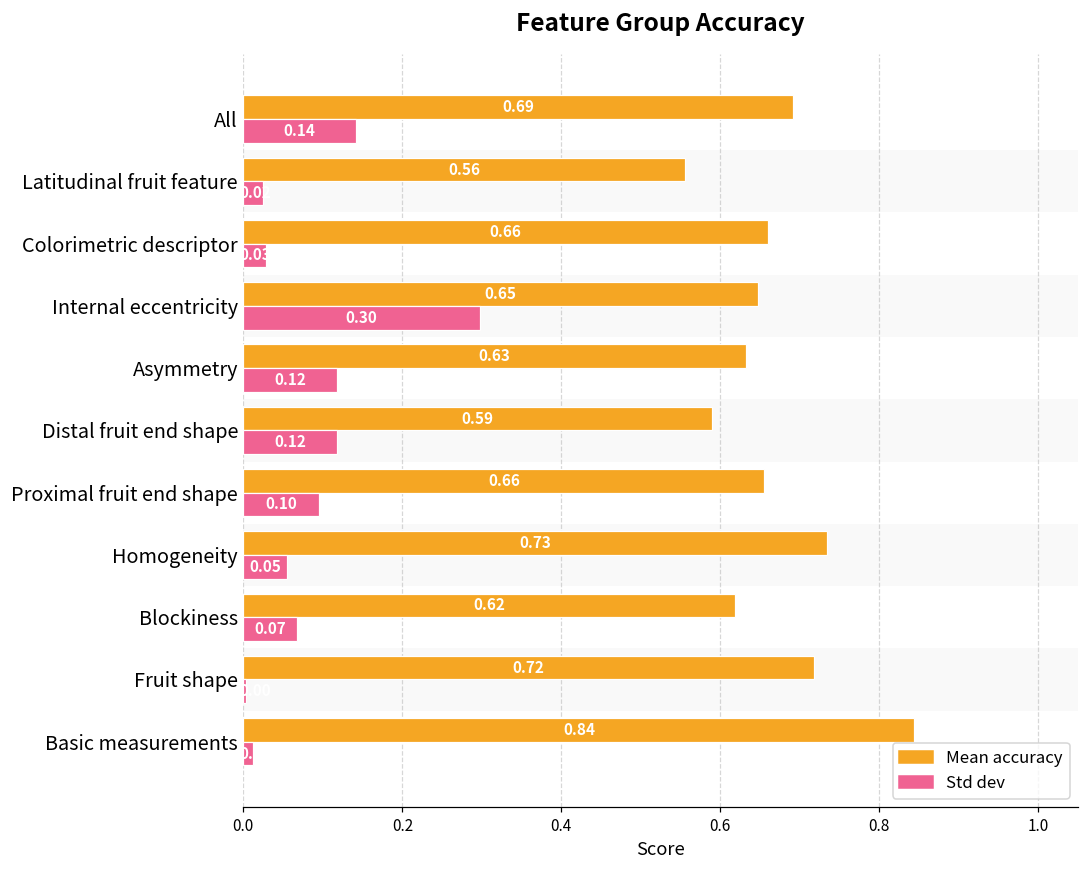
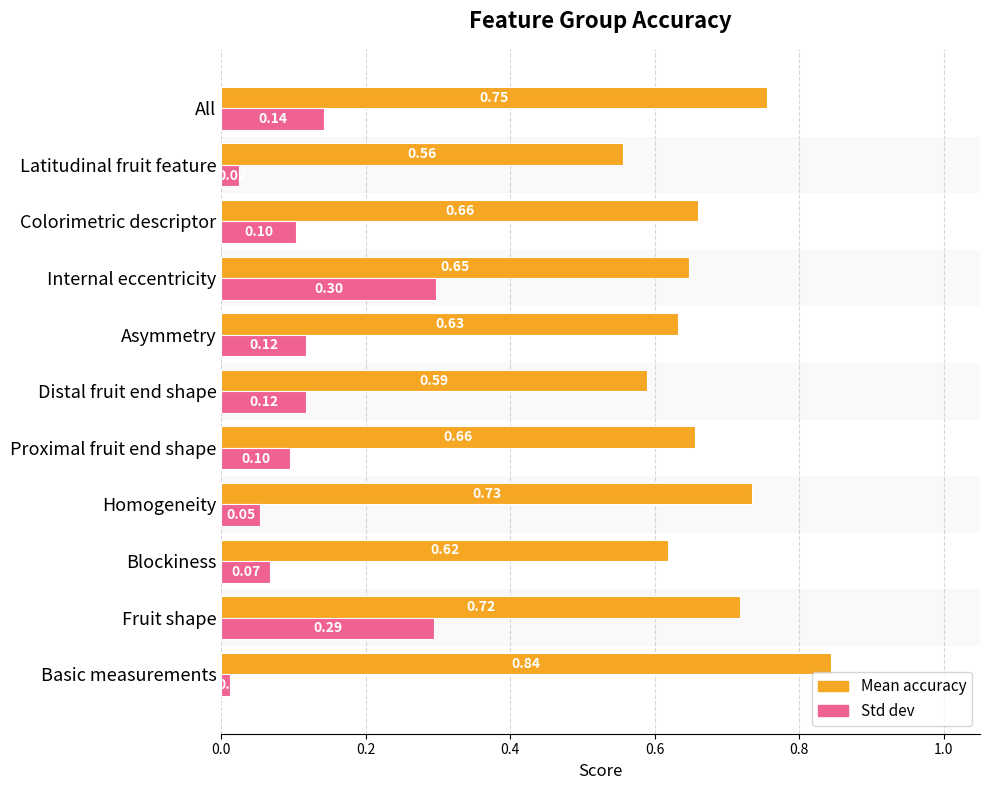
Mean accuracy, All: 0.69 -> 0.75
Std dev, Colorimetric descriptor: 0.03 -> 0.10
Std dev, Fruit shape: 0.00 -> 0.29
